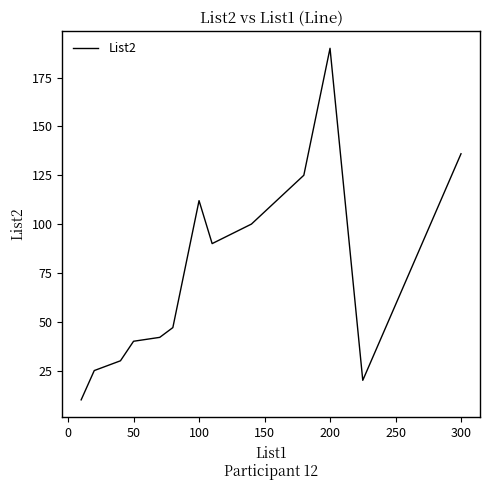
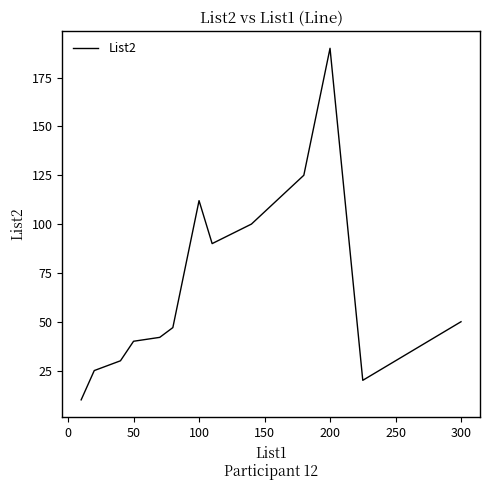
300: 136 -> 50
